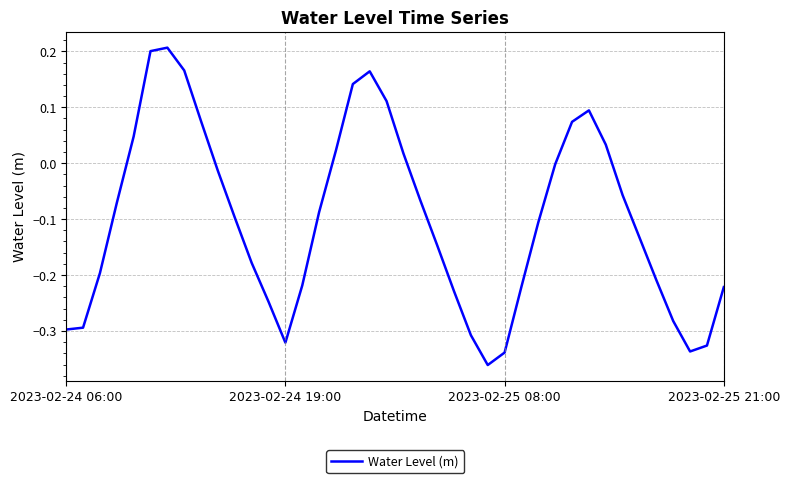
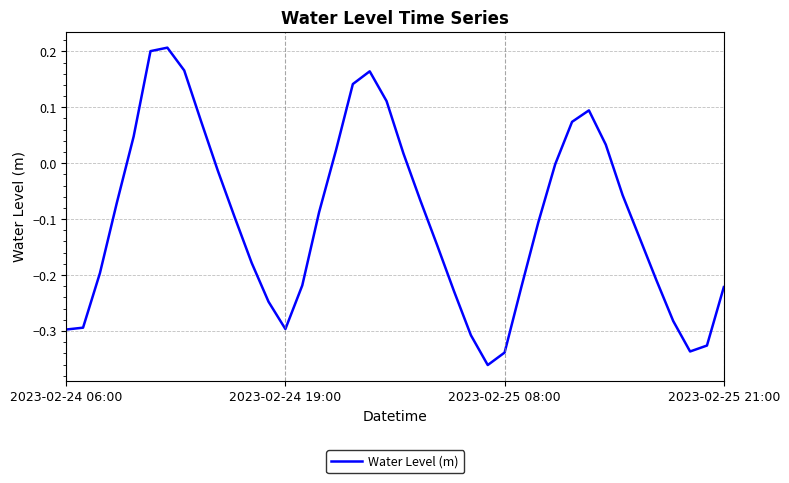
2023-02-24 19:00: -0.32 -> -0.30
